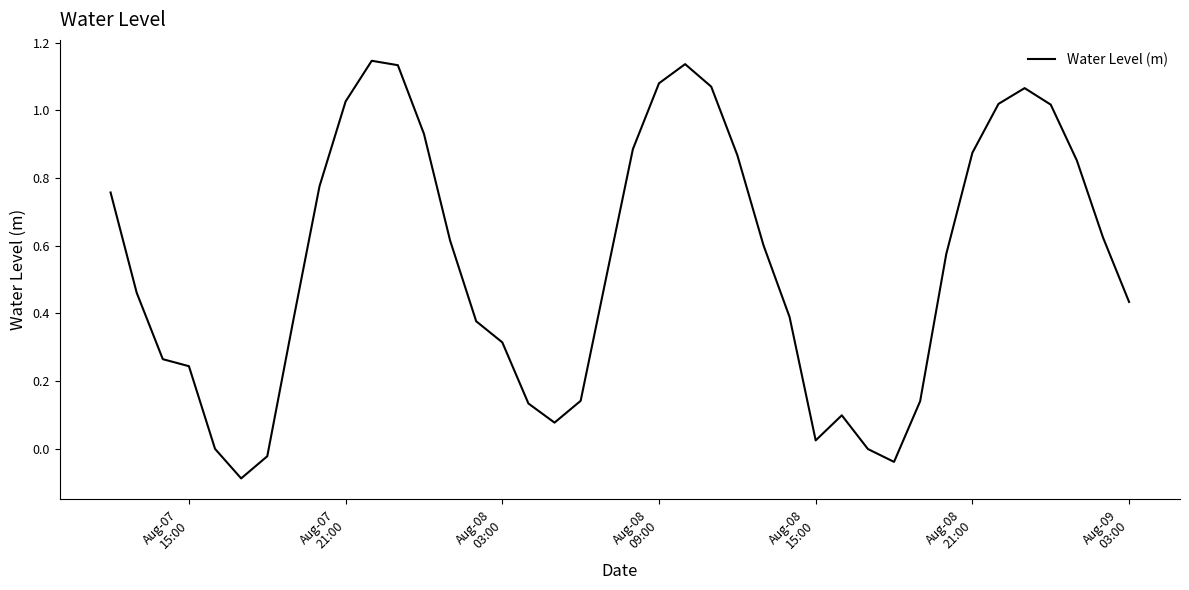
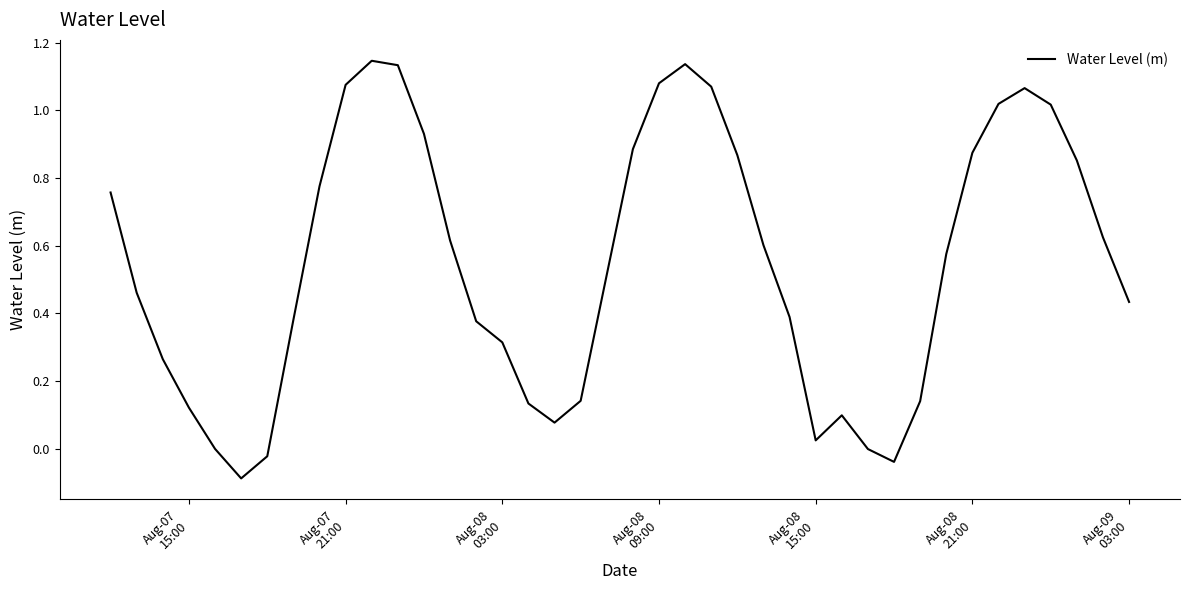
Aug-07 15:00: 0.24 -> 0.12
Aug-07 21:00: 1.03 -> 1.08
